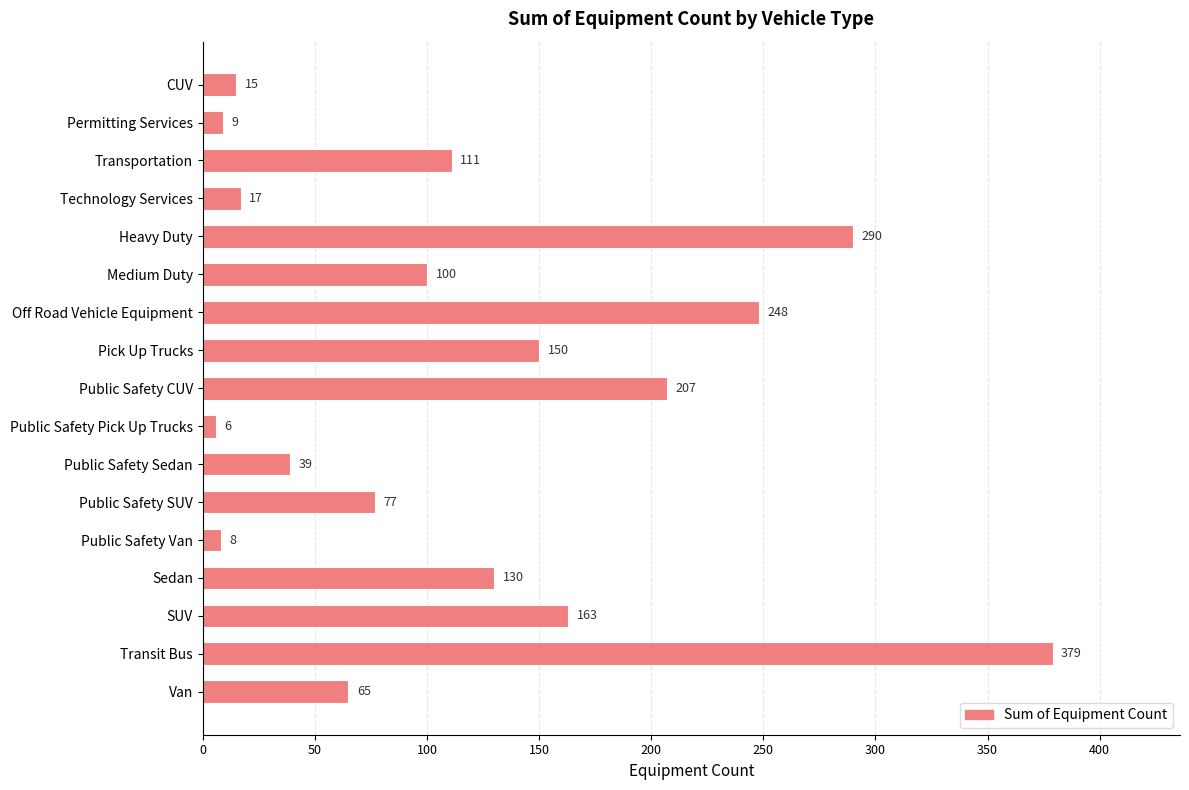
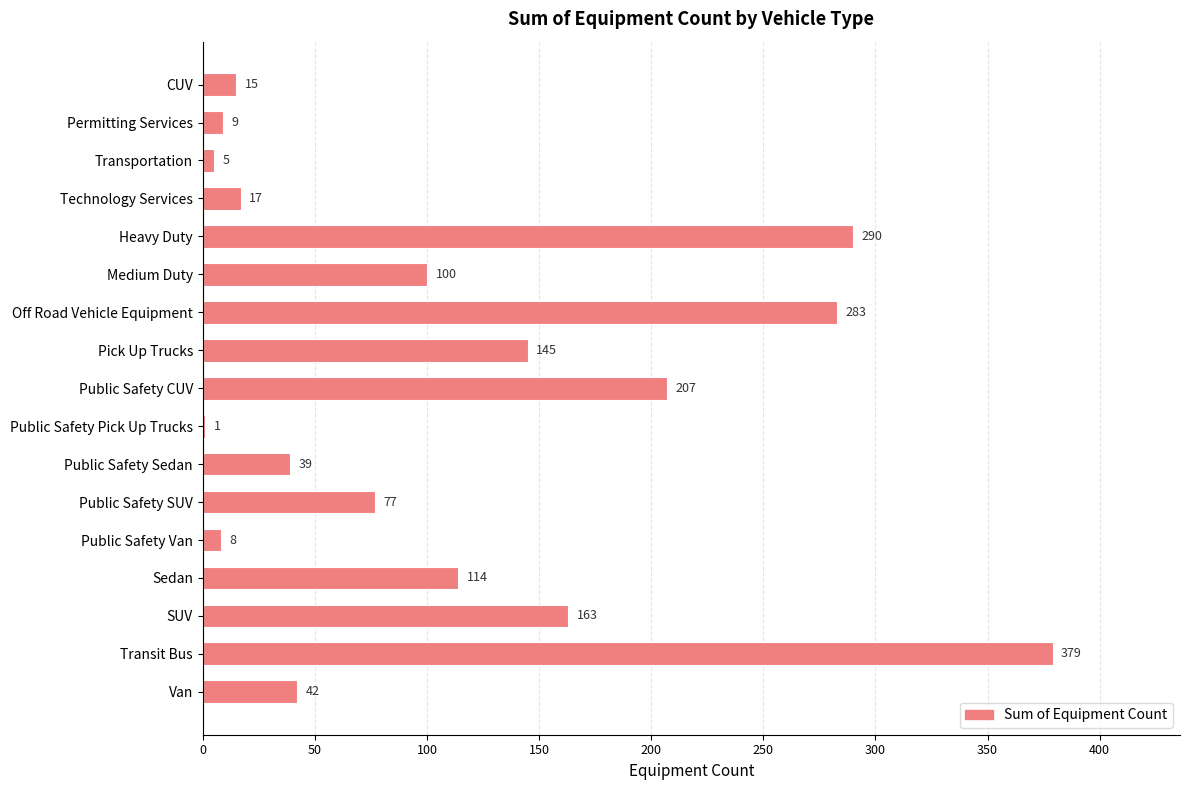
Transportation: 111 -> 5
Off Road Vehicle Equipment: 248 -> 283
Pick Up Trucks: 150 -> 145
Public Safety Pick Up Trucks: 6 -> 1
Sedan: 130 -> 114
Van: 65 -> 42
